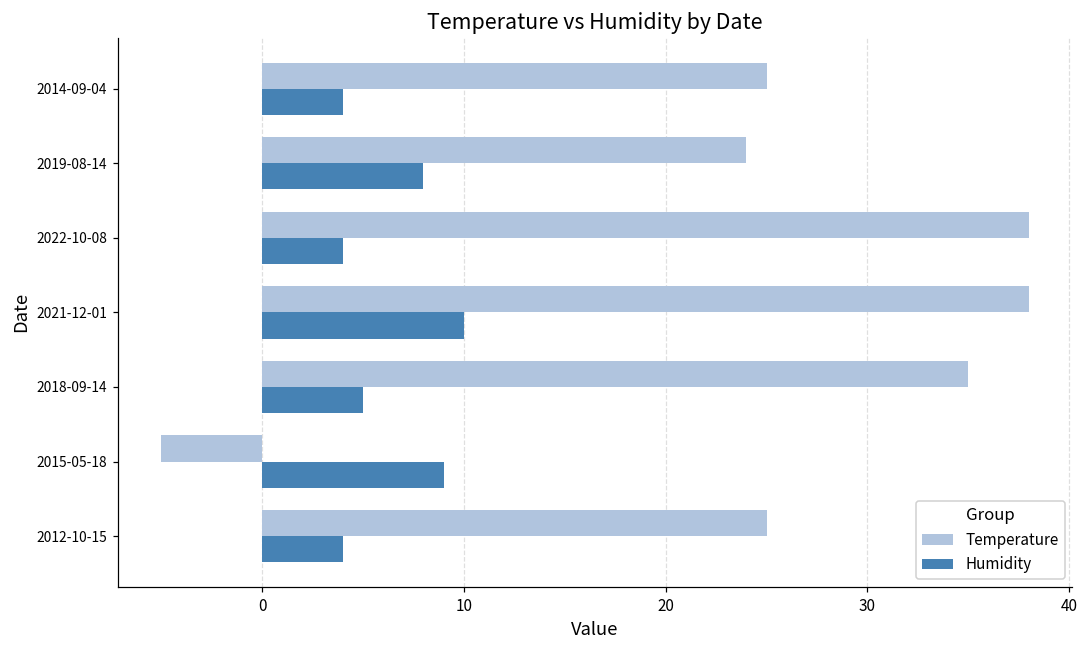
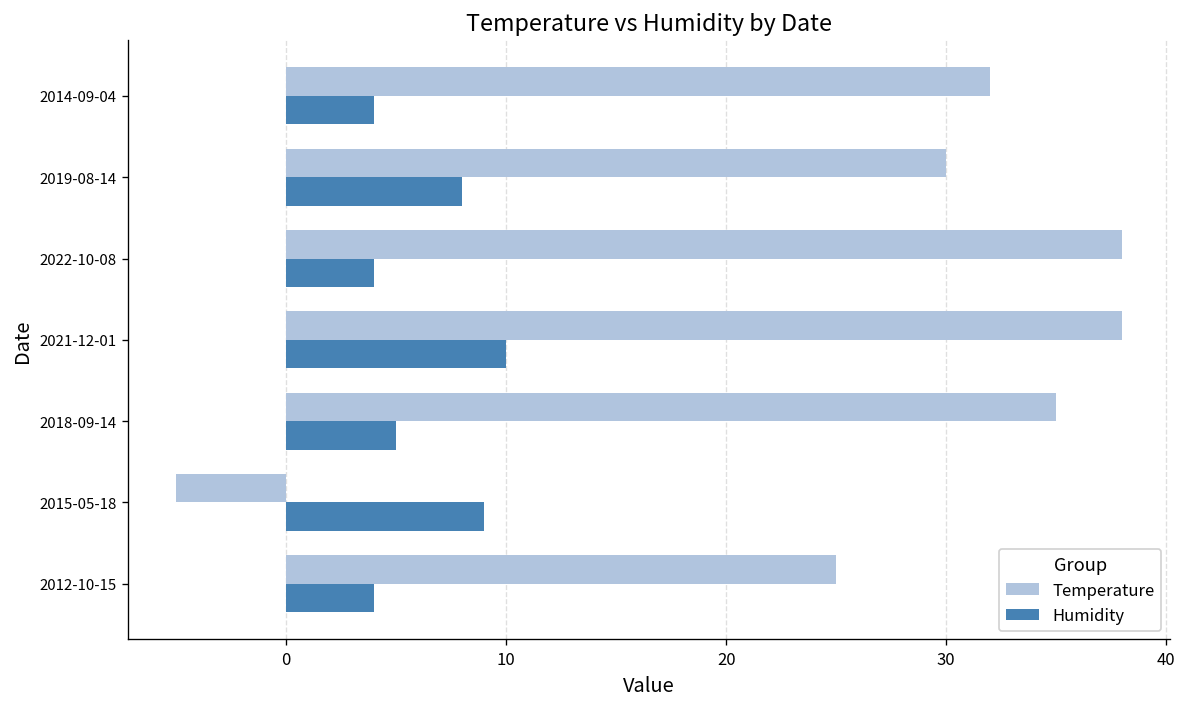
Temperature, 2014-09-04: 25 -> 32
Temperature, 2019-08-14: 24 -> 30
